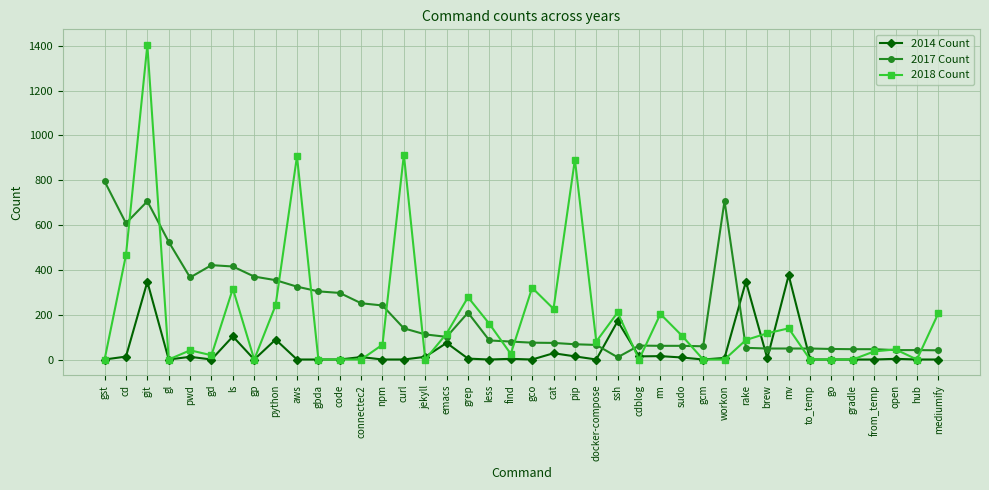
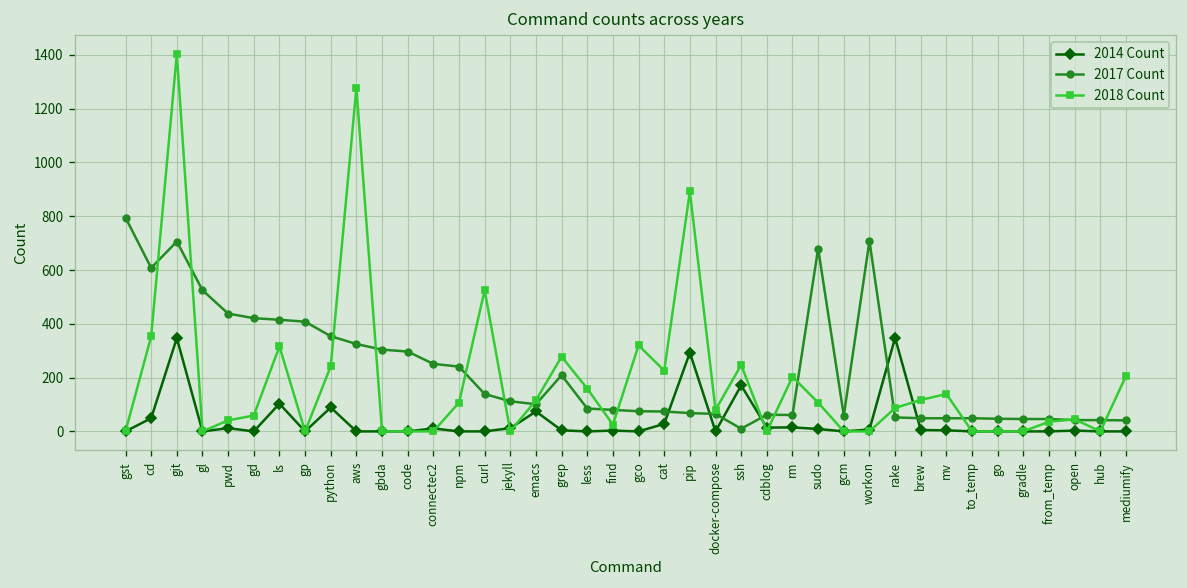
2014 Count, cd: 10 -> 50
2018 Count, cd: 470 -> 350
2017 Count, pwd: 370 -> 440
2018 Count, gd: 20 -> 60
2017 Count, gp: 370 -> 410
2018 Count, aws: 910 -> 1280
2018 Count, npm: 70 -> 110
2018 Count, curl: 910 -> 530
2014 Count, pip: 10 -> 290
2018 Count, ssh: 210 -> 250
2017 Count, sudo: 60 -> 680
2014 Count, mv: 380 -> 0
